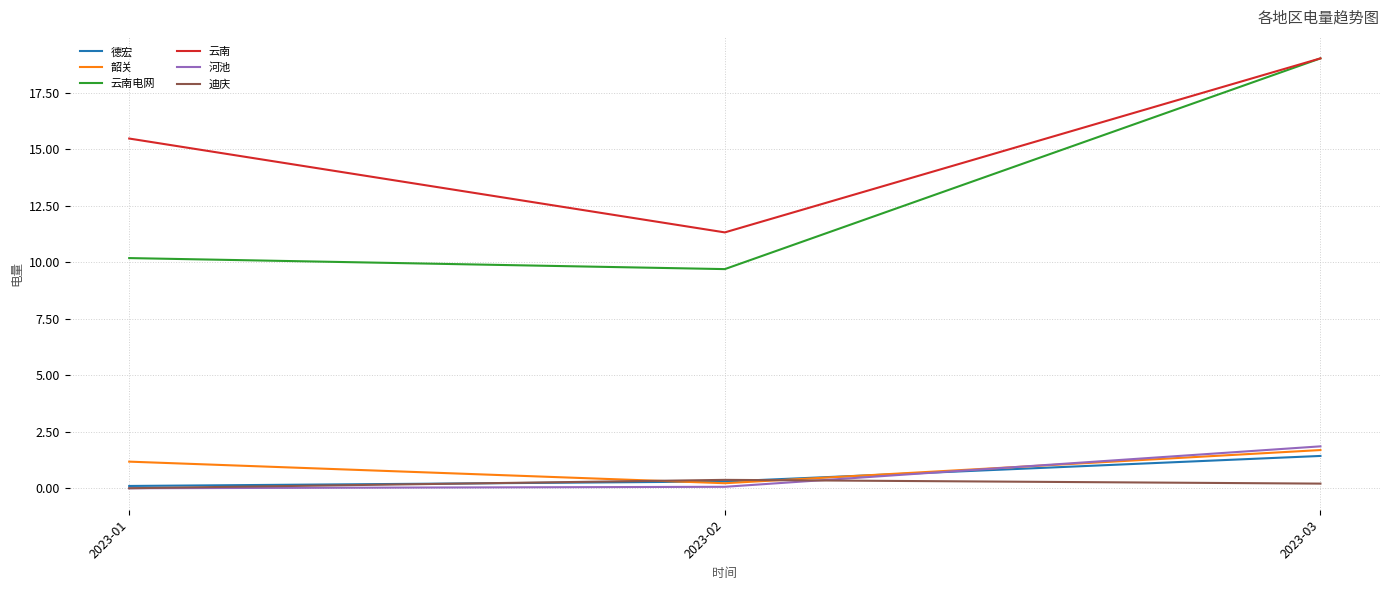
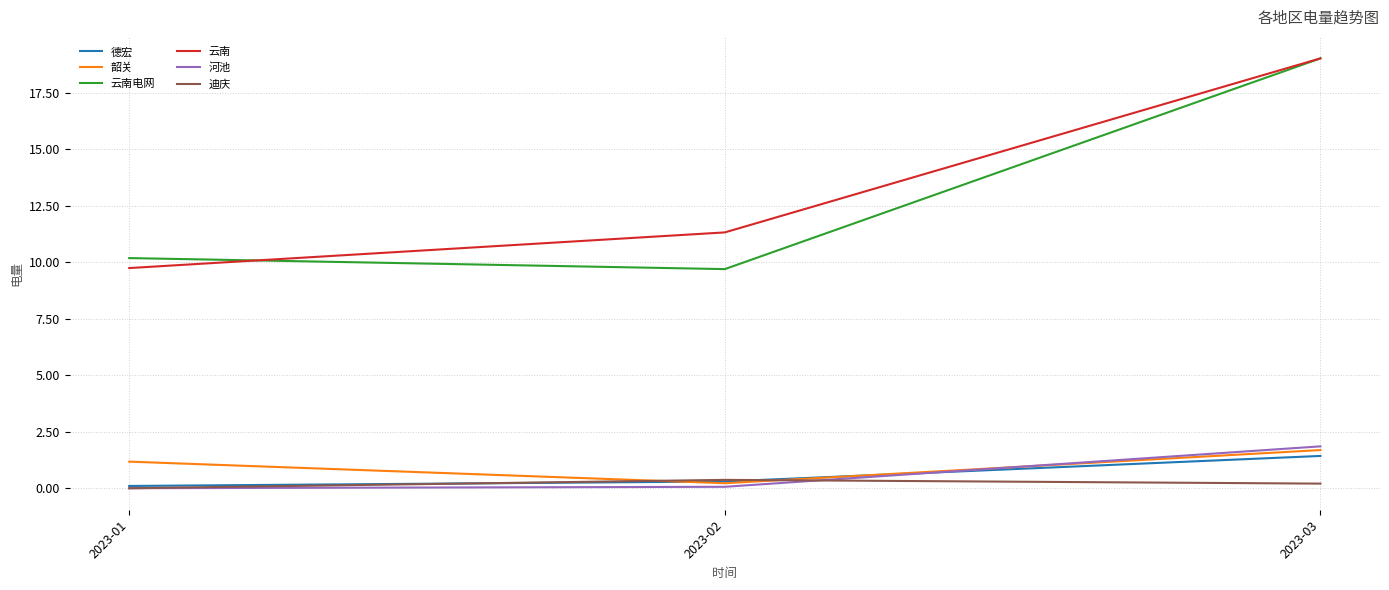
云南, 2023-01: 15.5 -> 9.7
